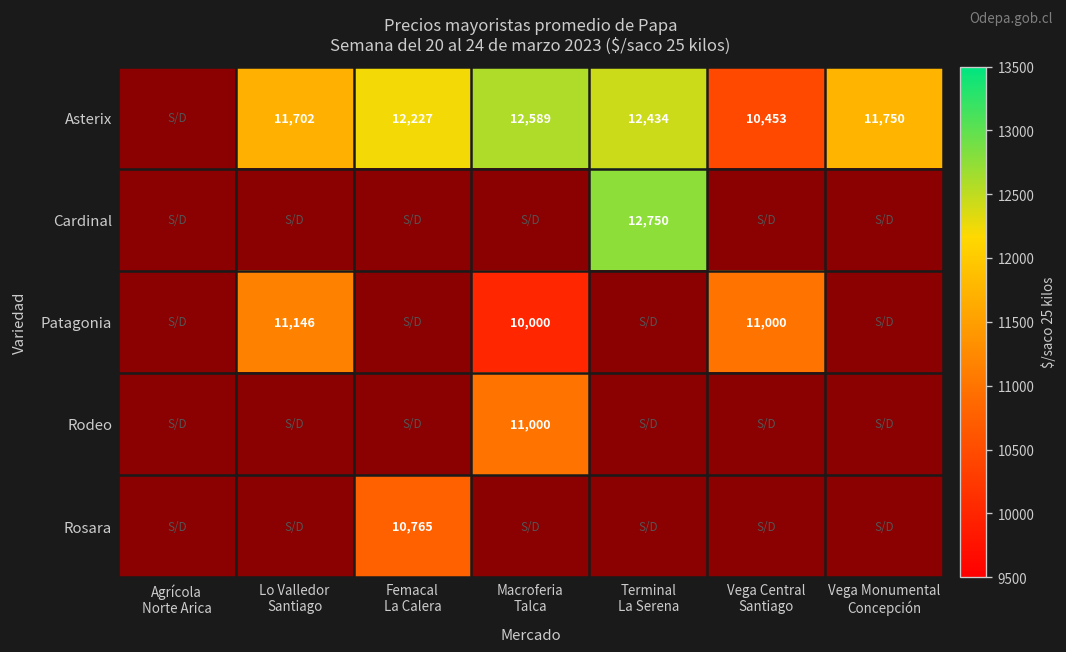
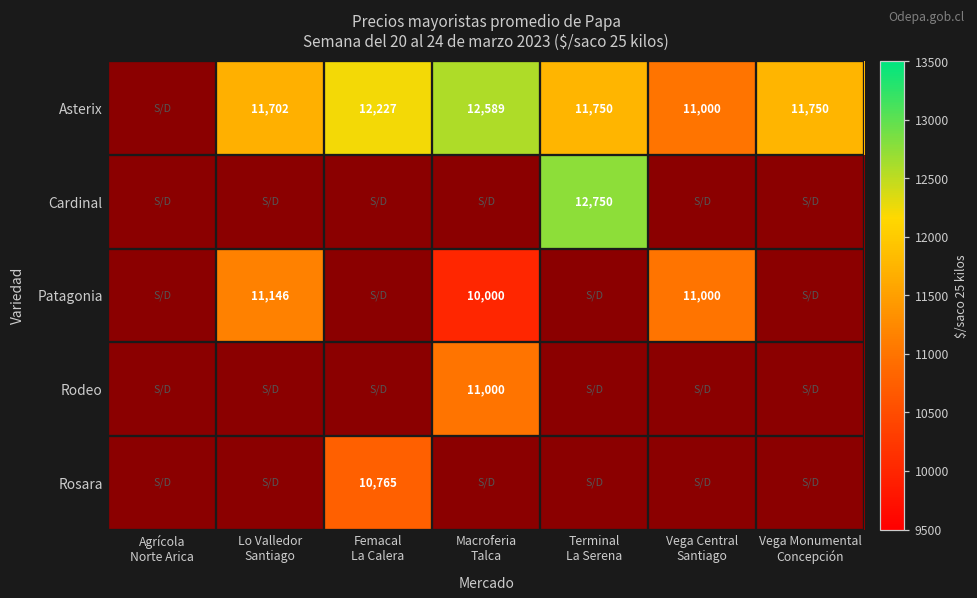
Asterix, Terminal La Serena: 12,434 -> 11,750
Asterix, Vega Central Santiago: 10,453 -> 11,000
